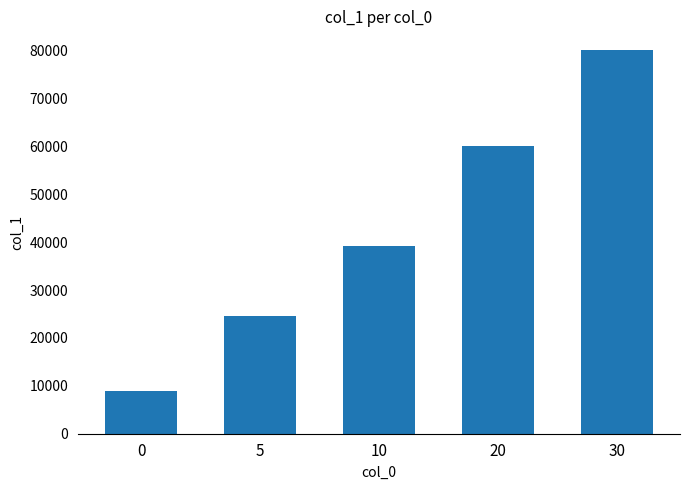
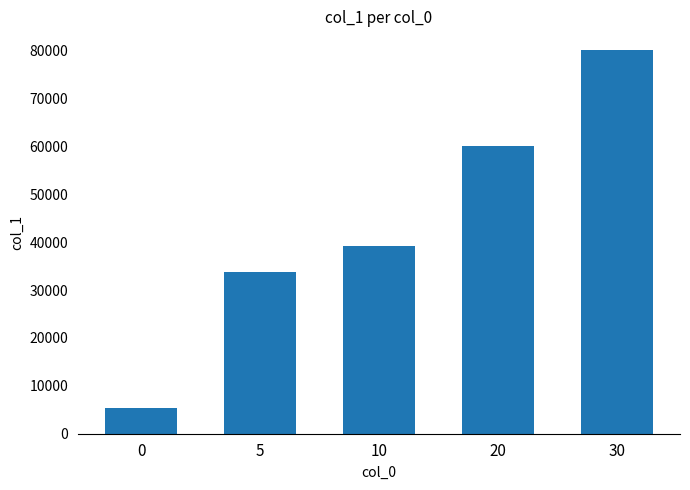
0: 9000 -> 5000
5: 25000 -> 34000
